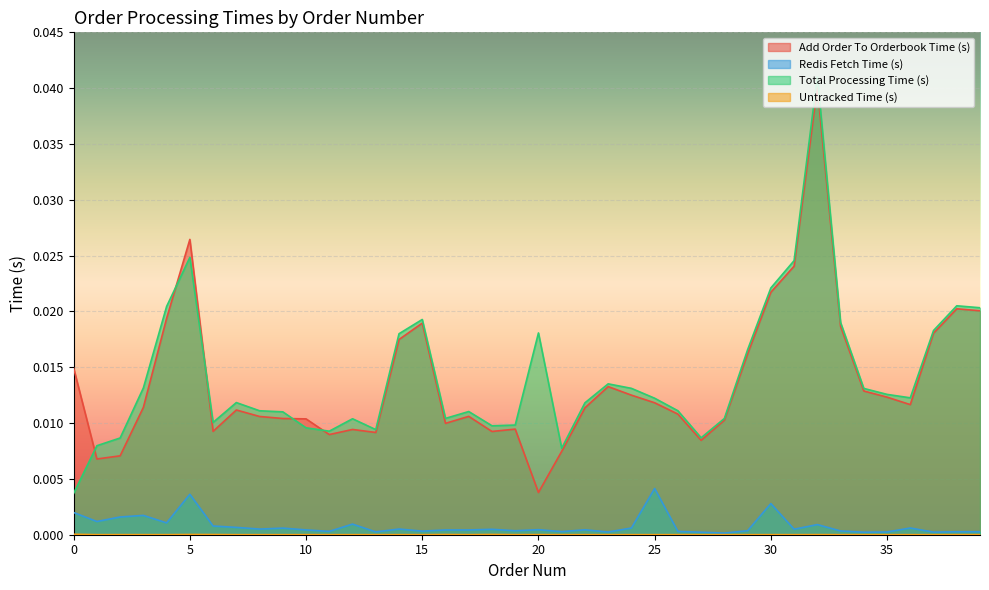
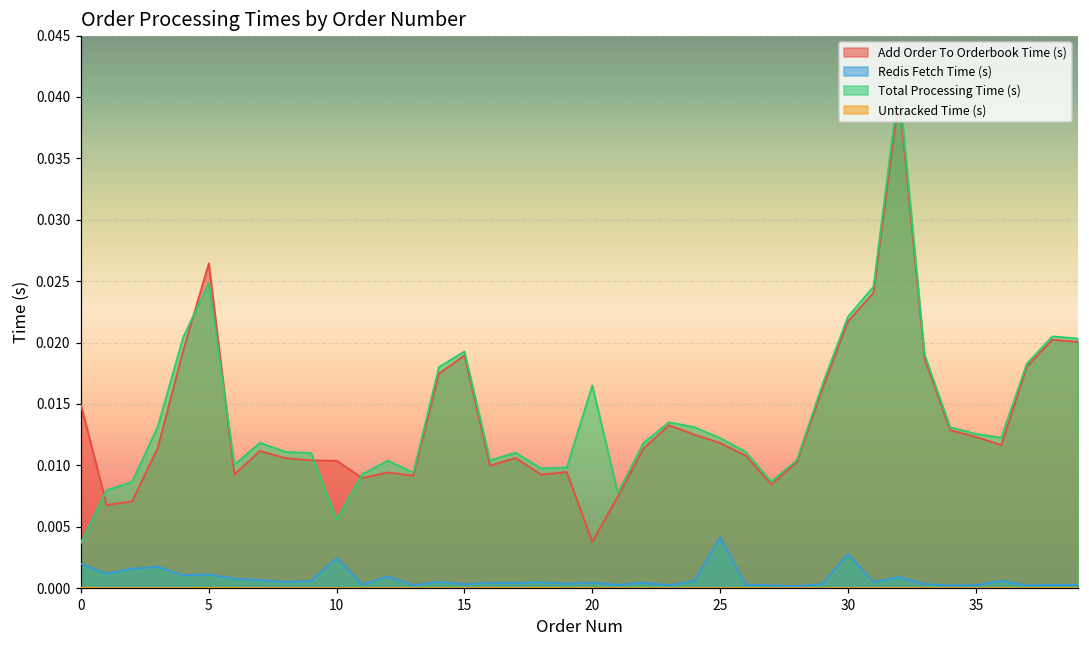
Redis Fetch Time (s), 5: 0.0036 -> 0.0011
Redis Fetch Time (s), 10: 0.0004 -> 0.0025
Total Processing Time (s), 10: 0.0096 -> 0.0056
Total Processing Time (s), 20: 0.0181 -> 0.0165
